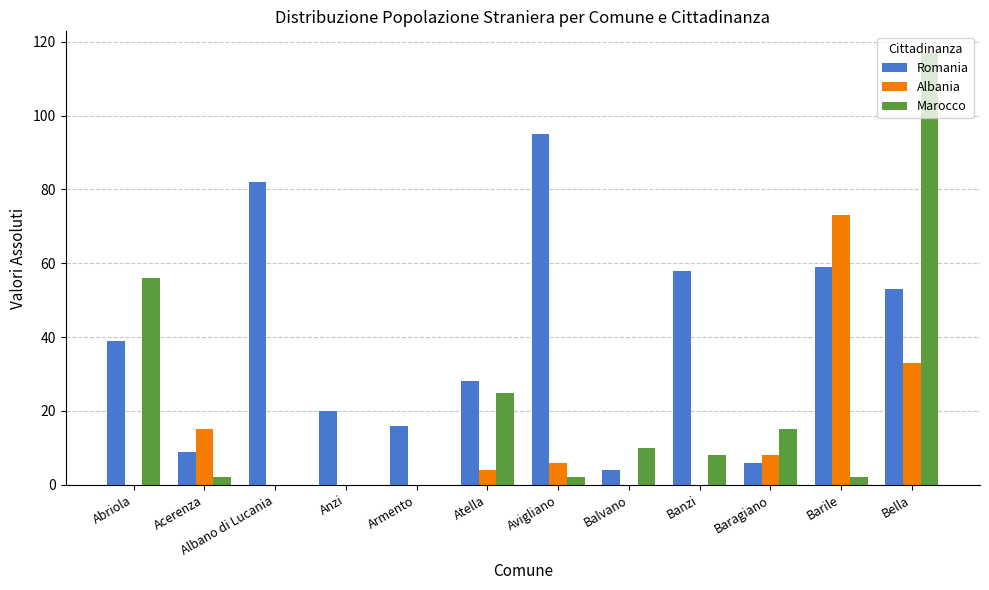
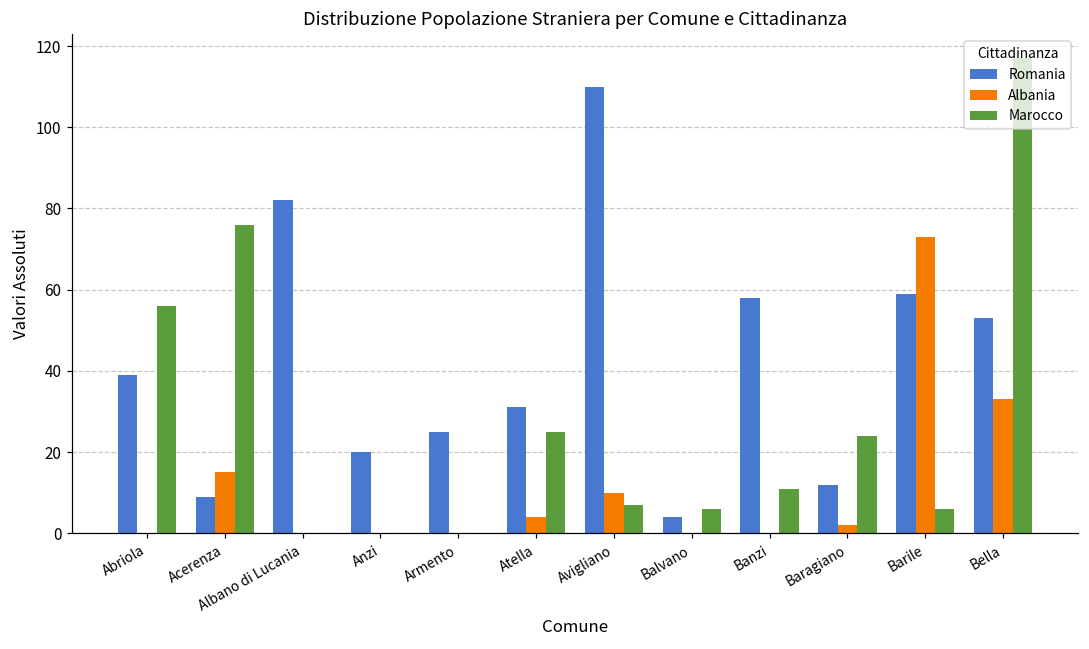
Marocco, Acerenza: 2 -> 76
Romania, Armento: 16 -> 25
Romania, Atella: 28 -> 31
Romania, Avigliano: 95 -> 110
Albania, Avigliano: 6 -> 10
Marocco, Avigliano: 2 -> 7
Marocco, Balvano: 10 -> 6
Marocco, Banzi: 8 -> 11
Romania, Baragiano: 6 -> 12
Albania, Baragiano: 8 -> 2
Marocco, Baragiano: 15 -> 24
Marocco, Barile: 2 -> 6
